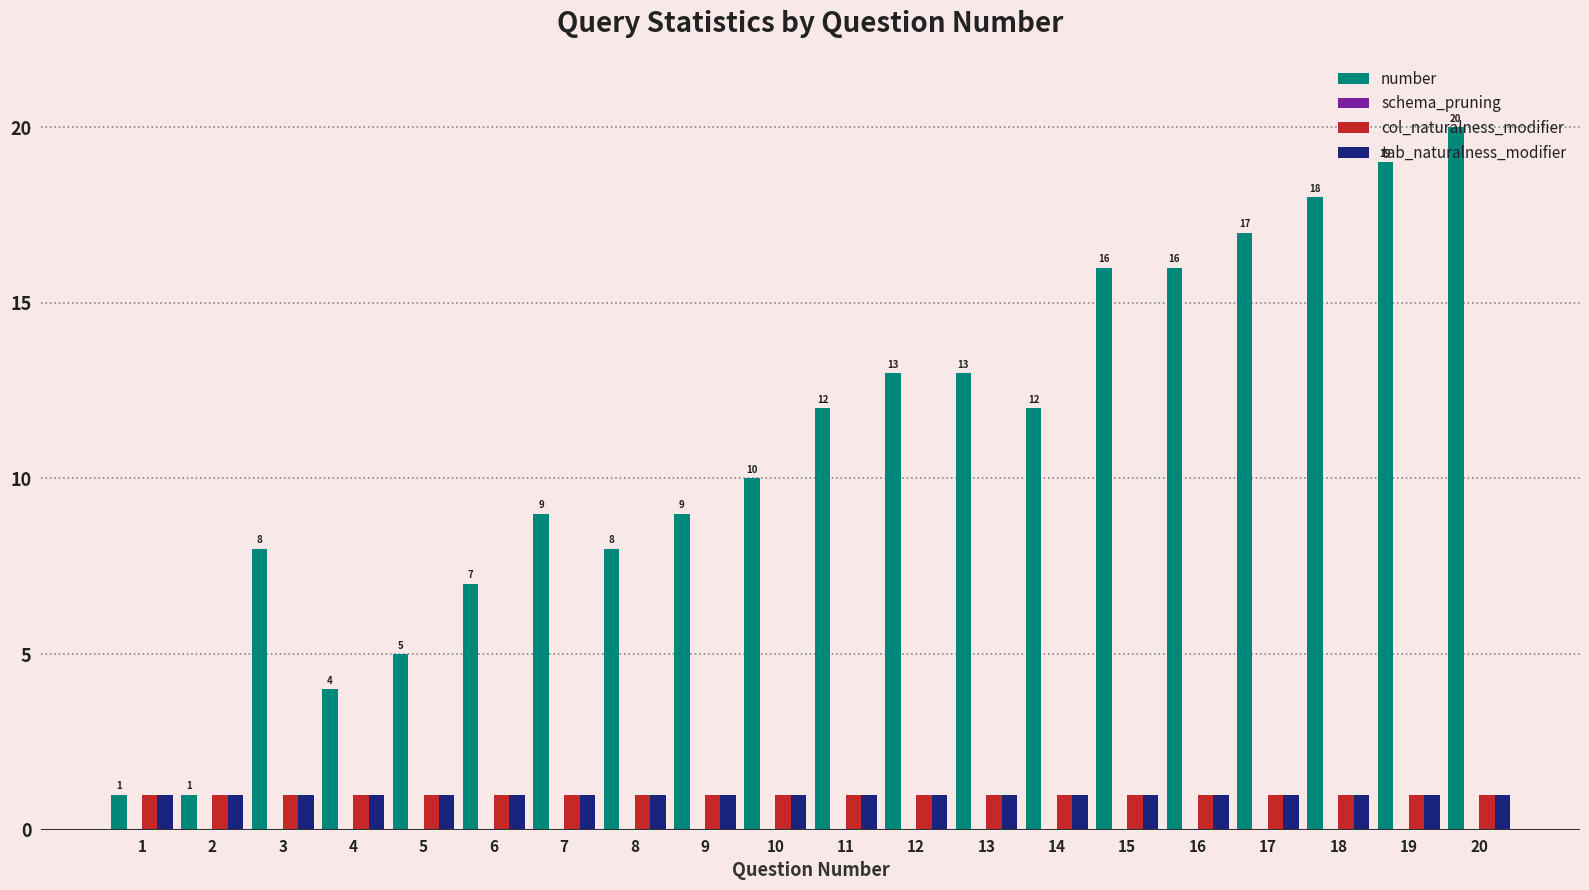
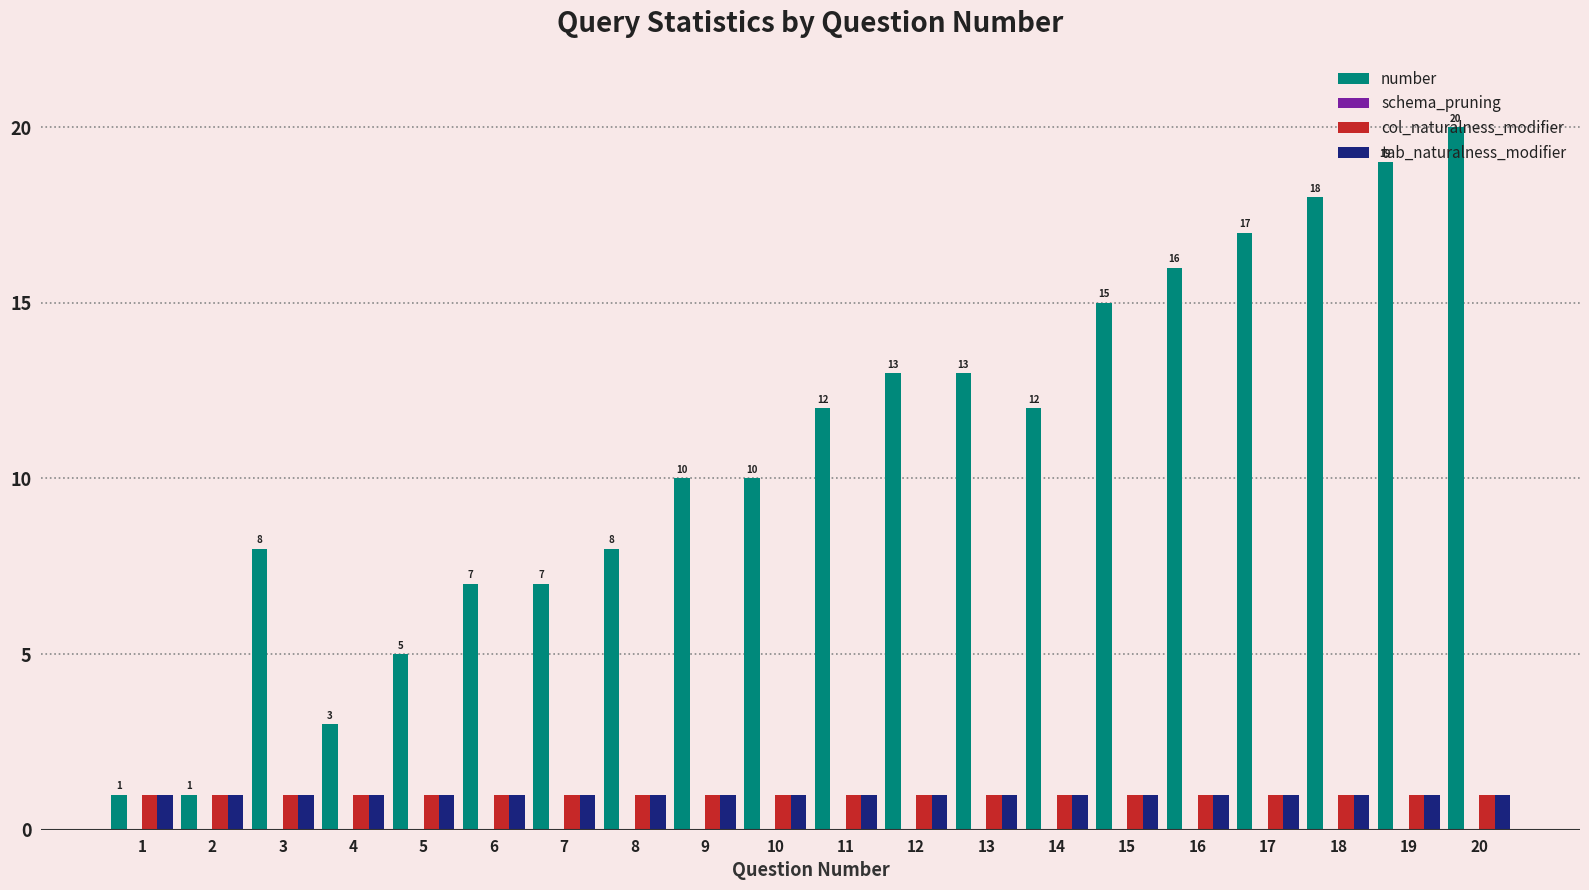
number, 4: 4 -> 3
number, 7: 9 -> 7
number, 9: 9 -> 10
number, 15: 16 -> 15
